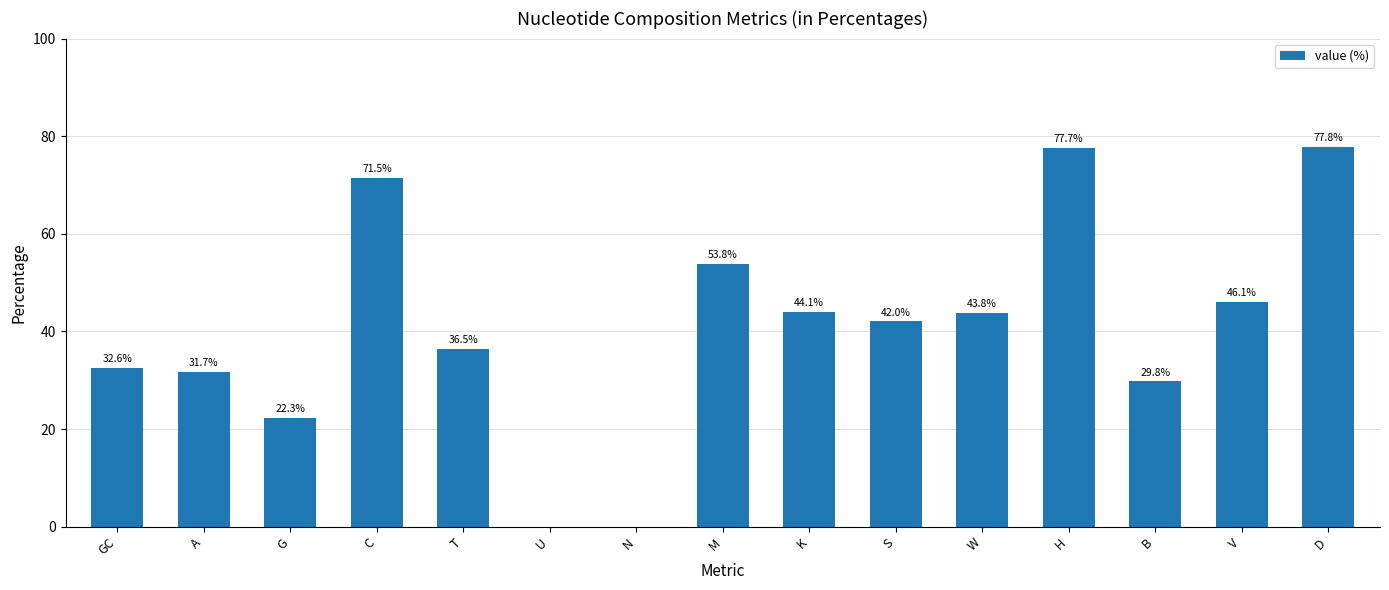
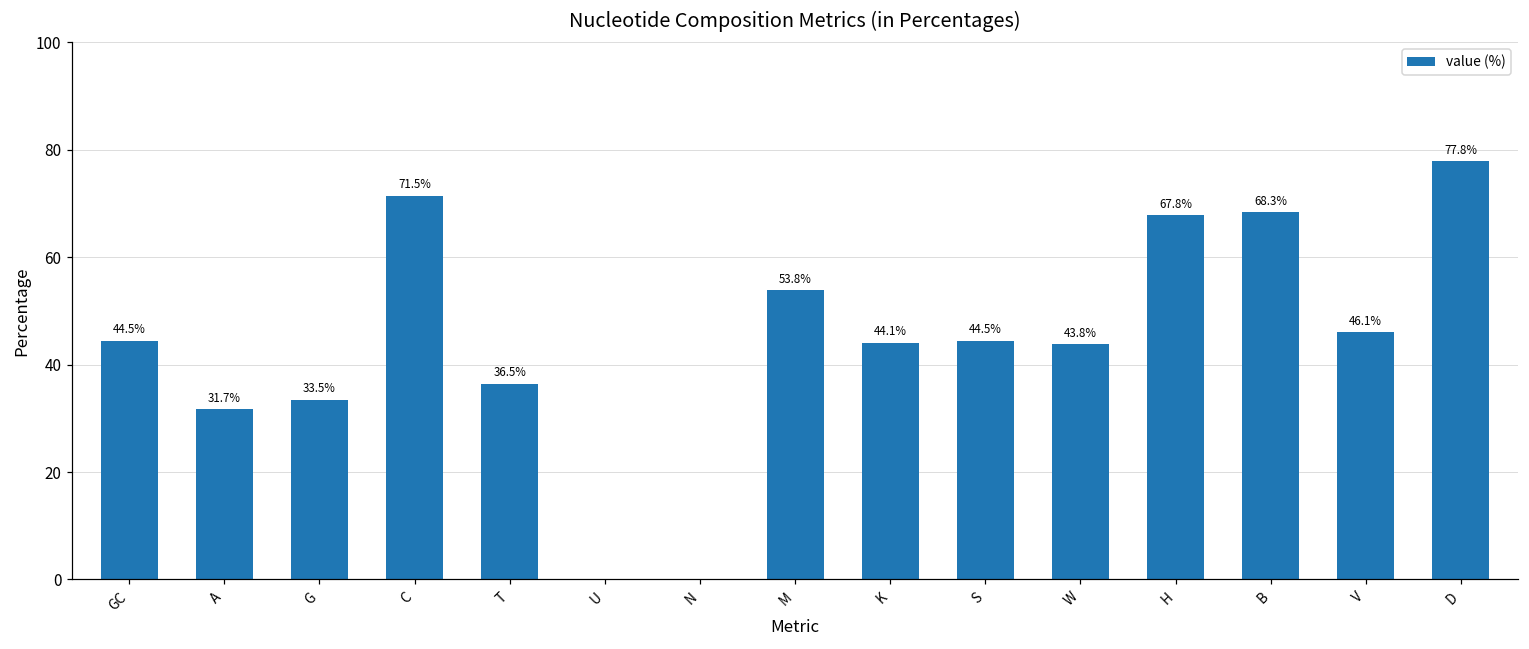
GC: 32.6% -> 44.5%
G: 22.3% -> 33.5%
S: 42.0% -> 44.5%
H: 77.7% -> 67.8%
B: 29.8% -> 68.3%
